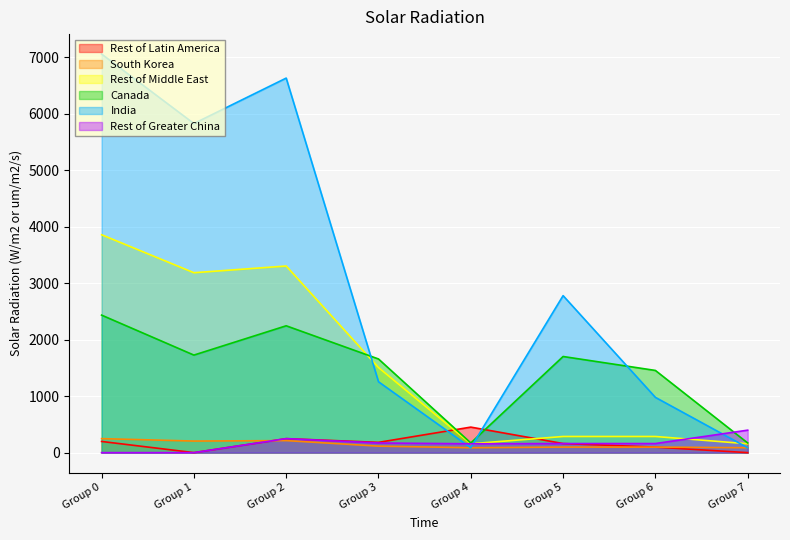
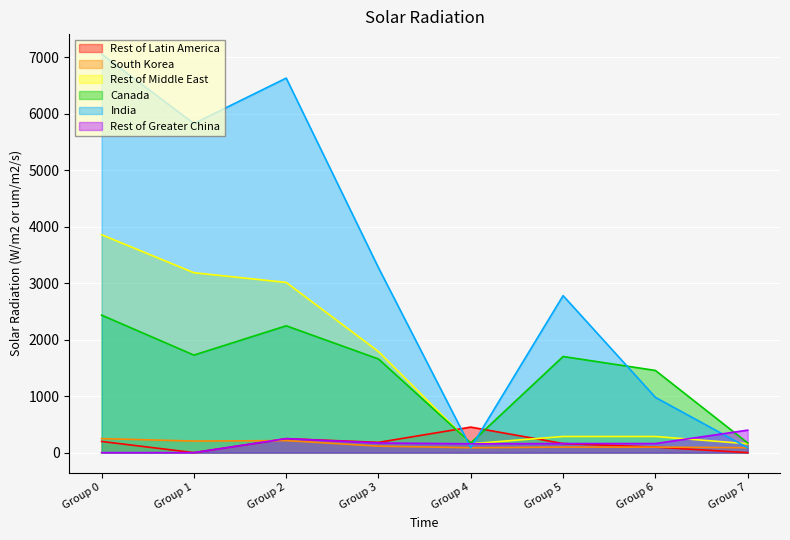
Rest of Middle East, Group 2: 3300 -> 3000
Rest of Middle East, Group 3: 1500 -> 1800
India, Group 3: 1300 -> 3300
